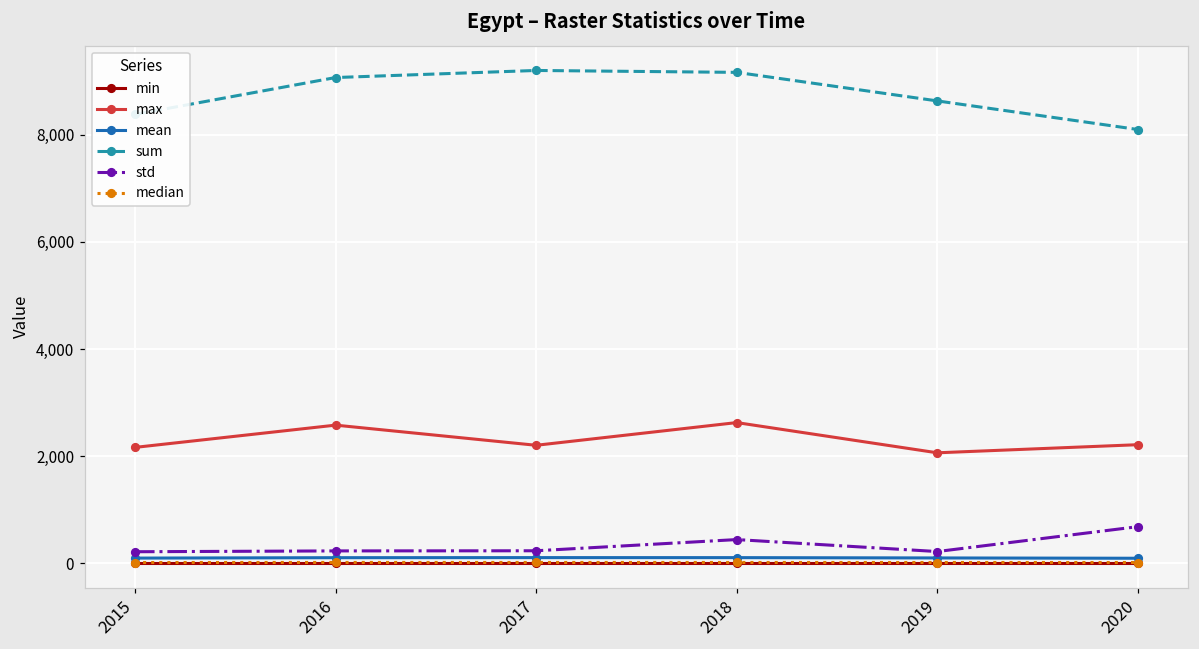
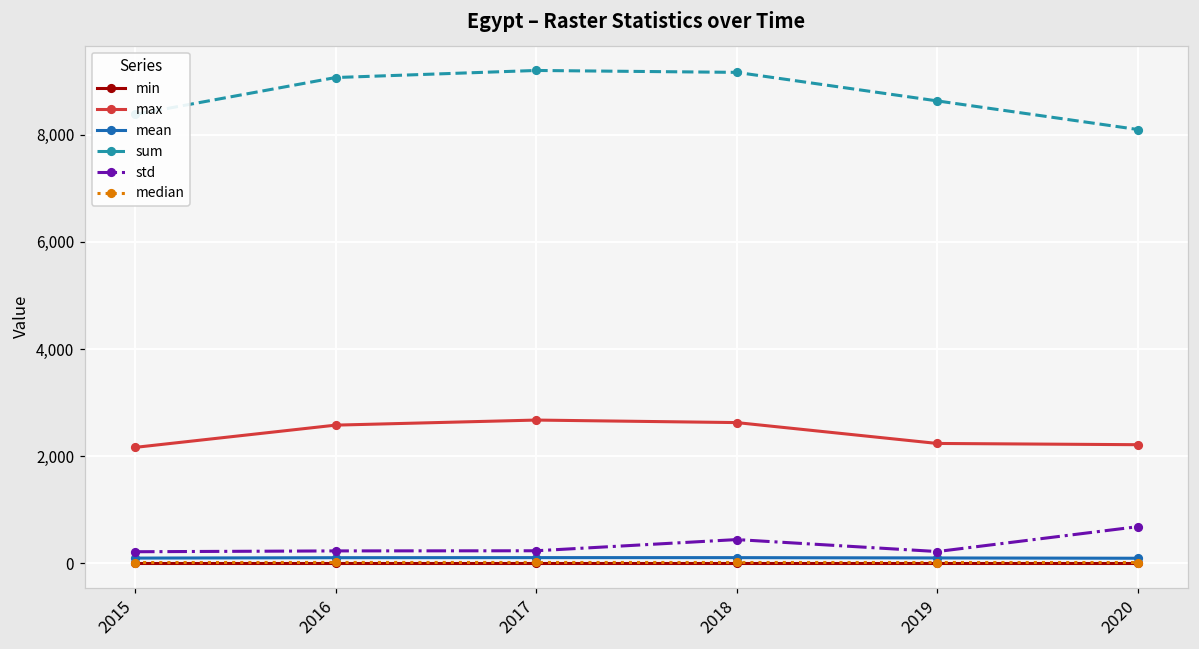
max, 2017: 2,200 -> 2,700
max, 2019: 2,100 -> 2,200
